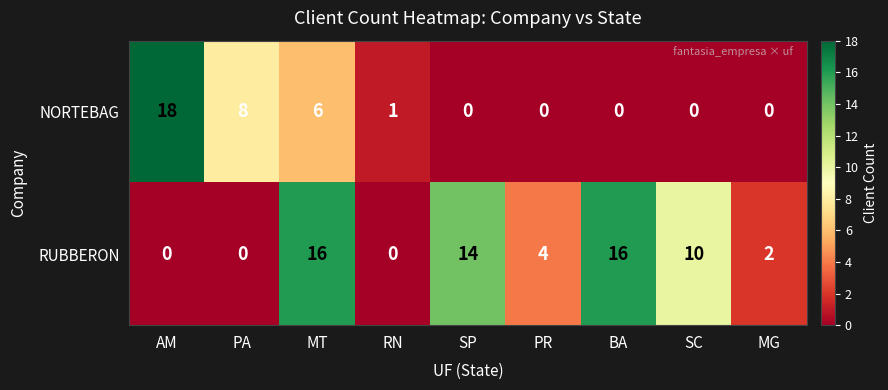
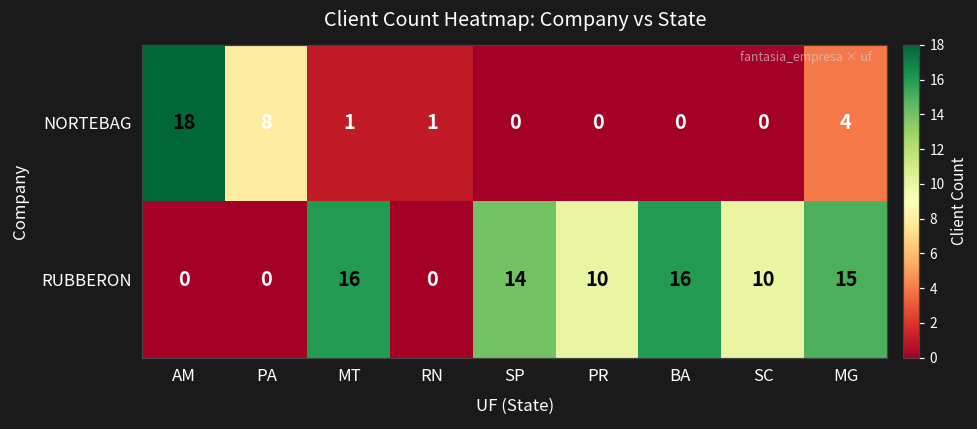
NORTEBAG, MT: 6 -> 1
NORTEBAG, MG: 0 -> 4
RUBBERON, PR: 4 -> 10
RUBBERON, MG: 2 -> 15
